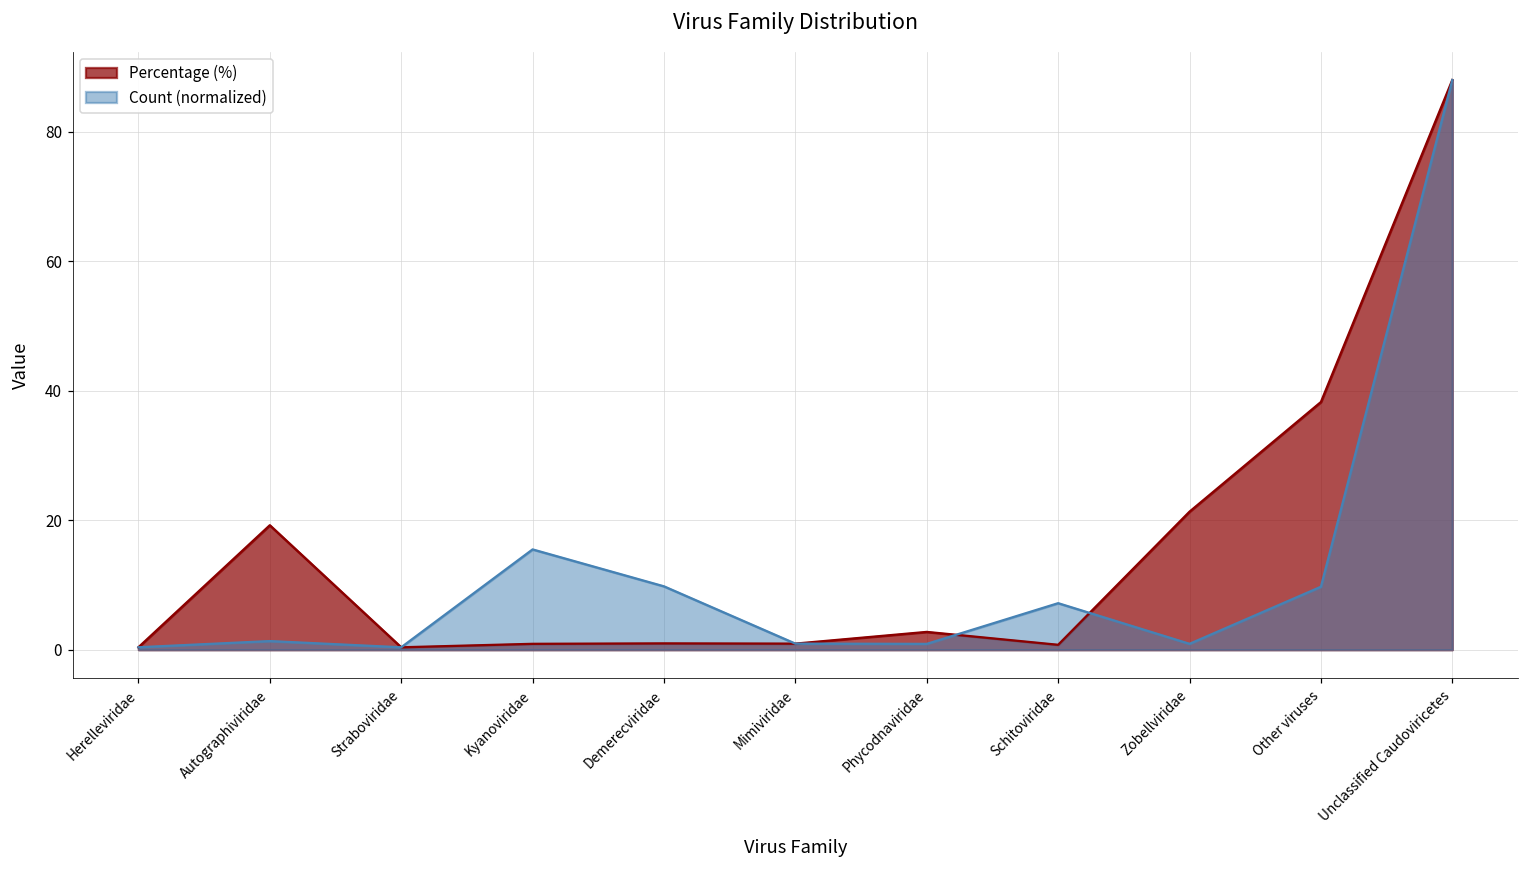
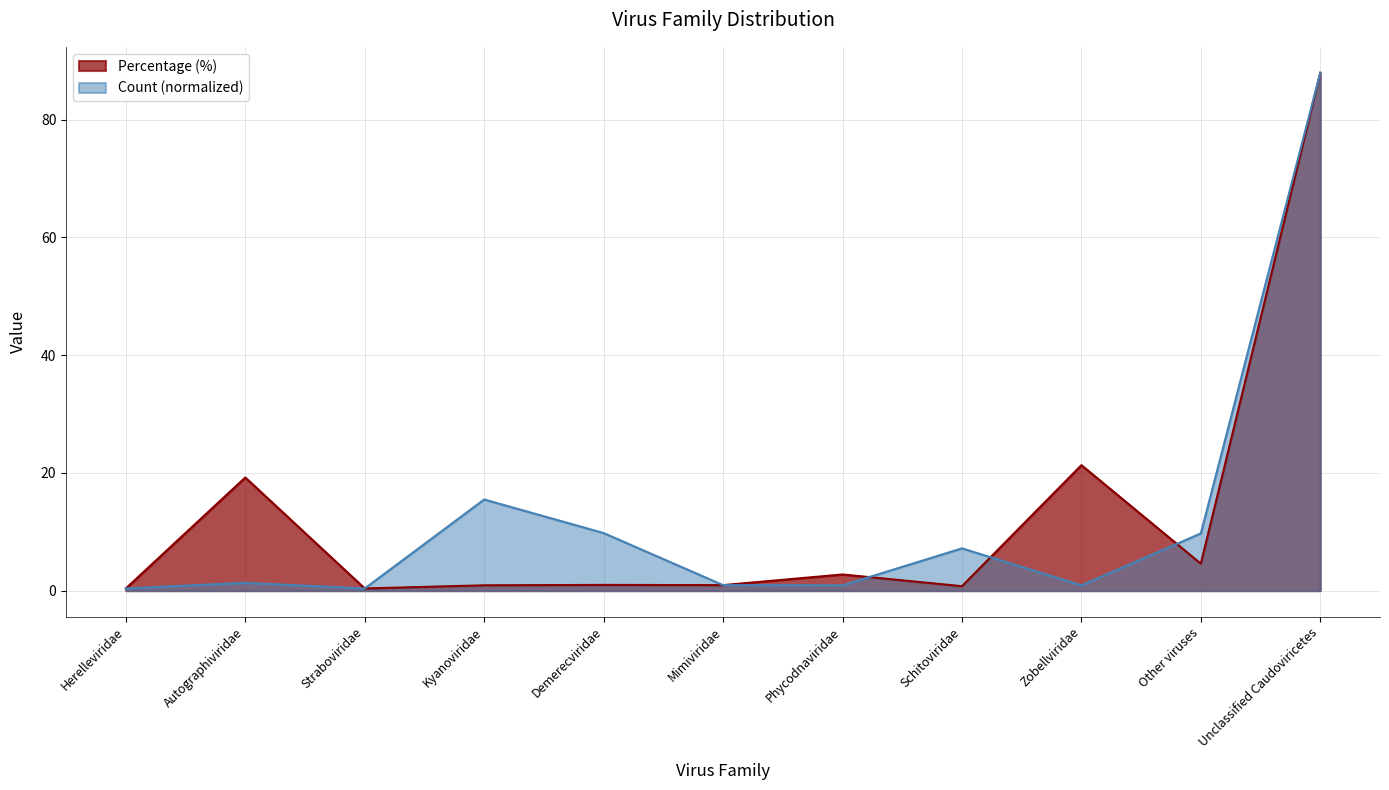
Percentage (%), Other viruses: 38 -> 5
